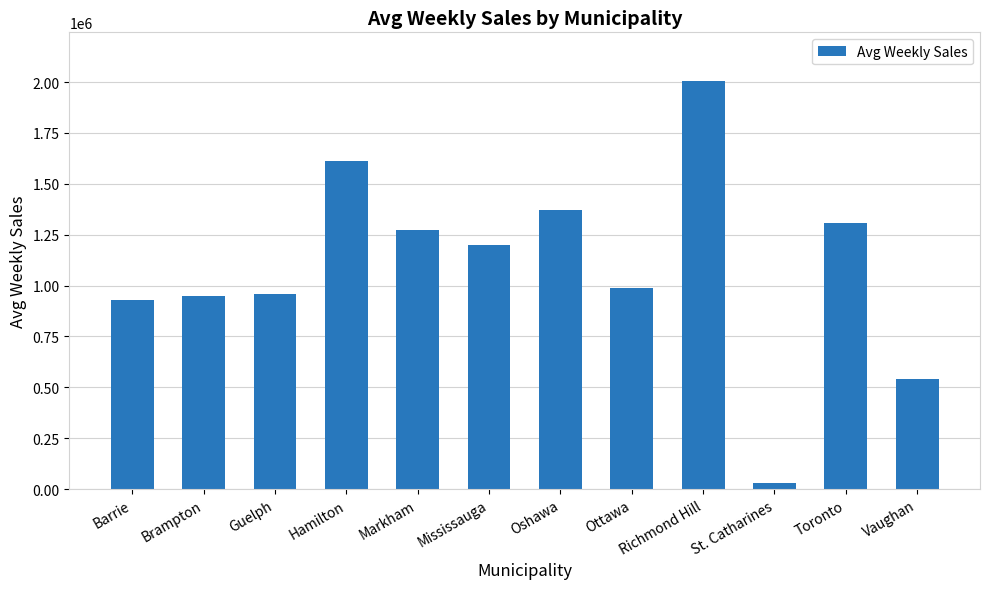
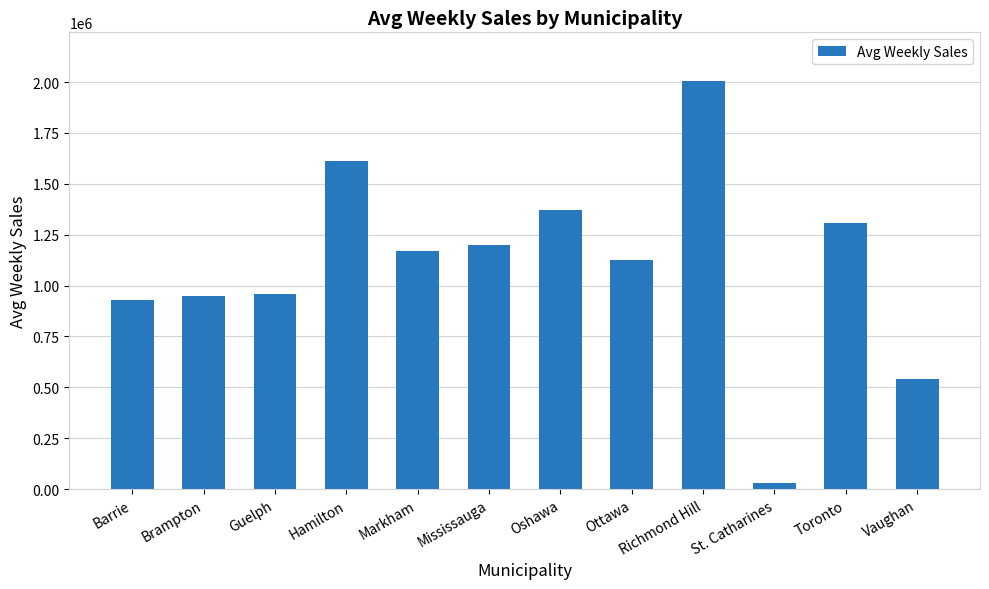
Markham: 1280000 -> 1170000
Ottawa: 990000 -> 1120000
